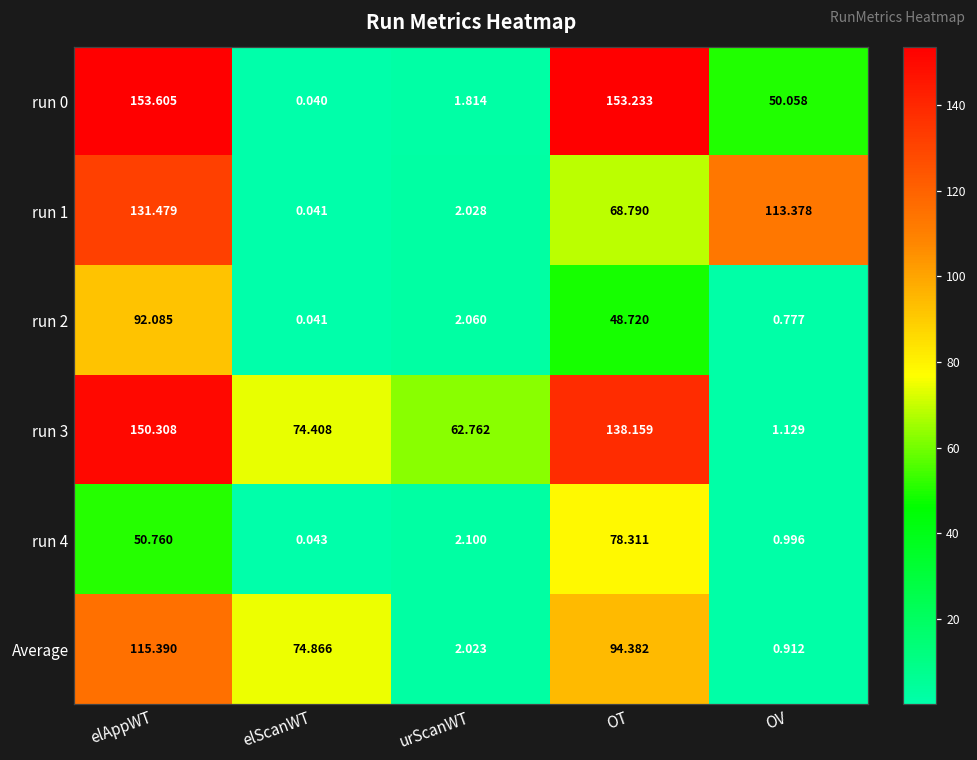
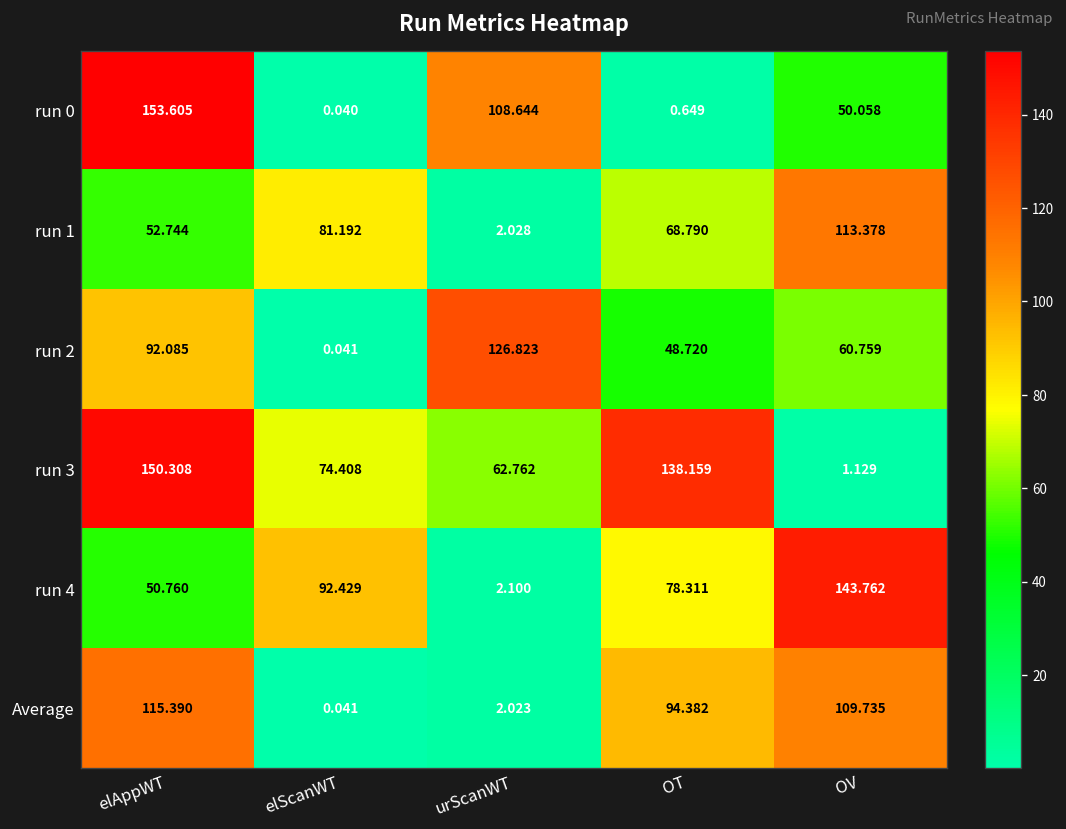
run 0, urScanWT: 1.814 -> 108.644
run 0, OT: 153.233 -> 0.649
run 1, elAppWT: 131.479 -> 52.744
run 1, elScanWT: 0.041 -> 81.192
run 2, urScanWT: 2.060 -> 126.823
run 2, OV: 0.777 -> 60.759
run 4, elScanWT: 0.043 -> 92.429
run 4, OV: 0.996 -> 143.762
Average, elScanWT: 74.866 -> 0.041
Average, OV: 0.912 -> 109.735
